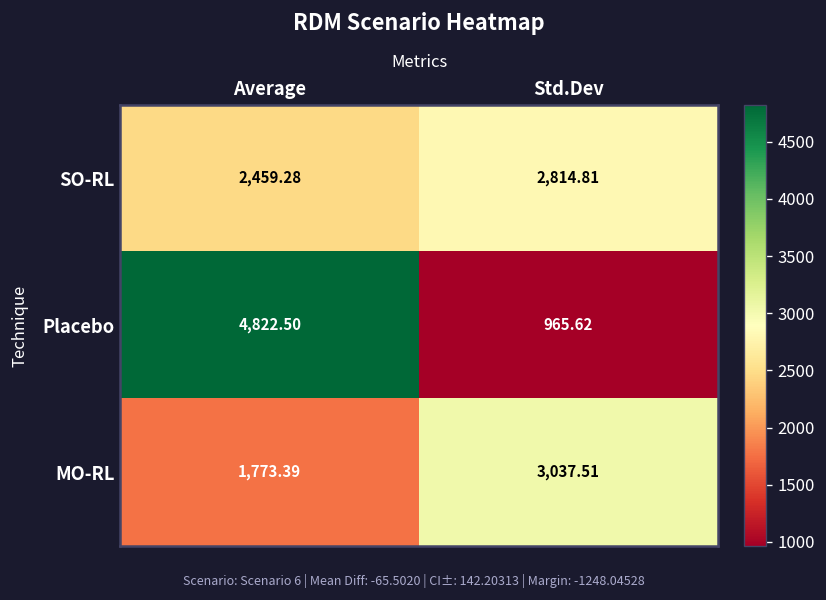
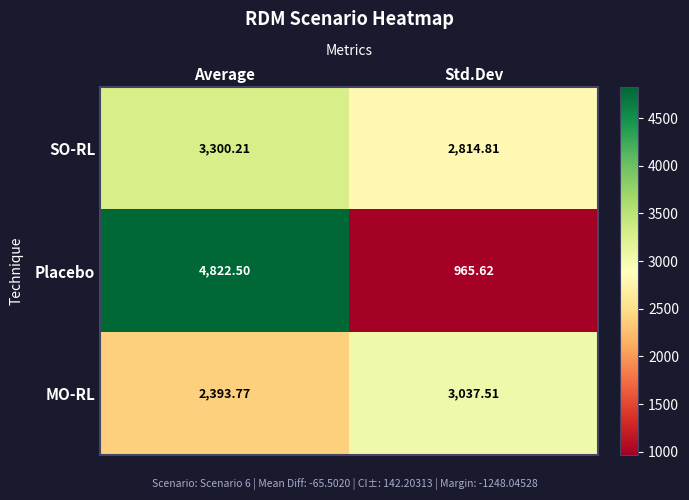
SO-RL, Average: 2,459.28 -> 3,300.21
MO-RL, Average: 1,773.39 -> 2,393.77
